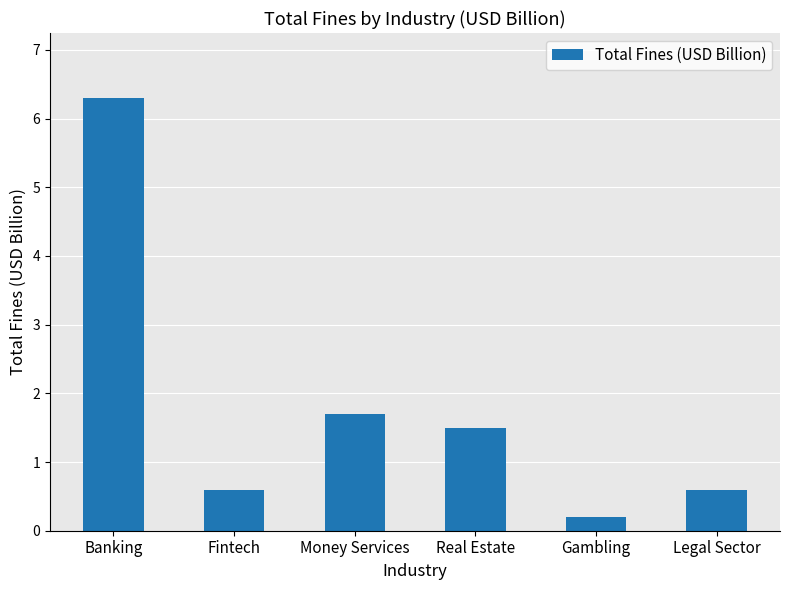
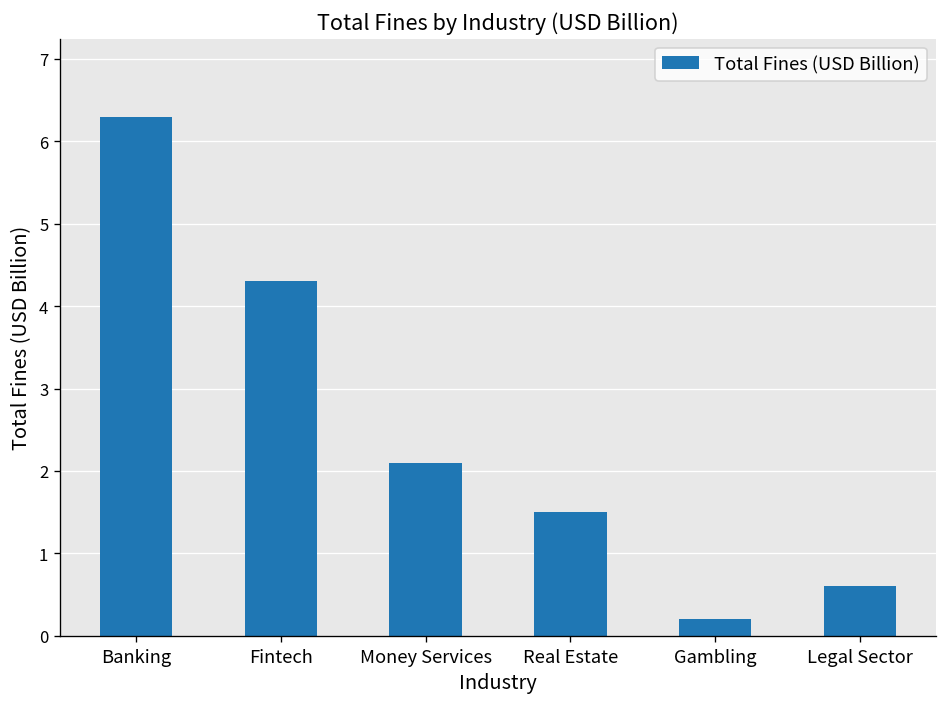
Fintech: 0.6 -> 4.3
Money Services: 1.7 -> 2.1
